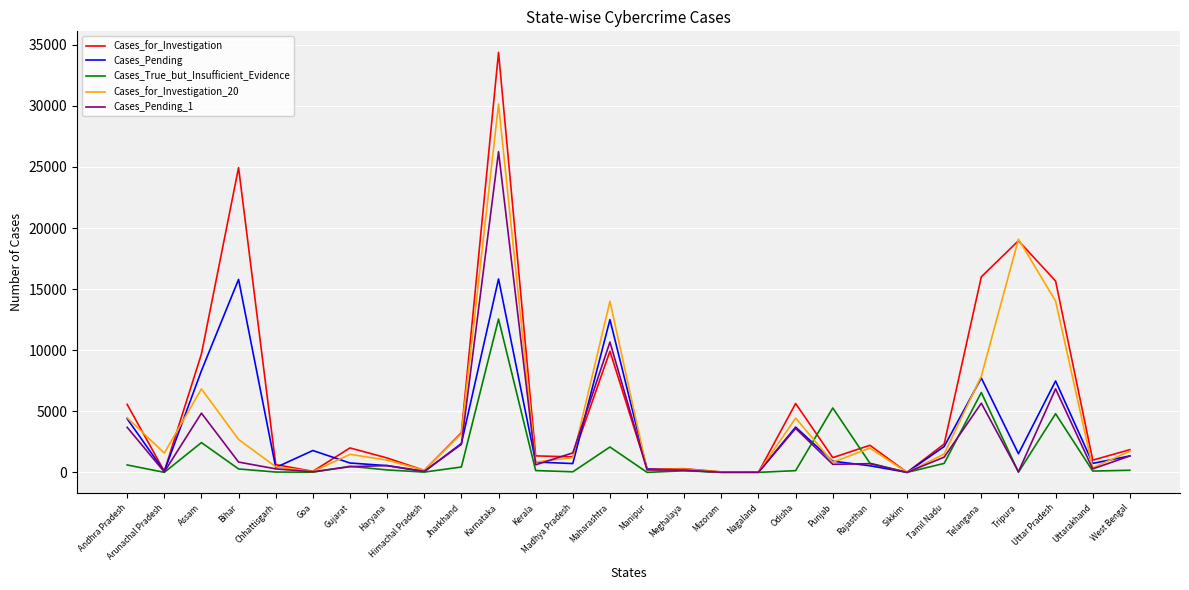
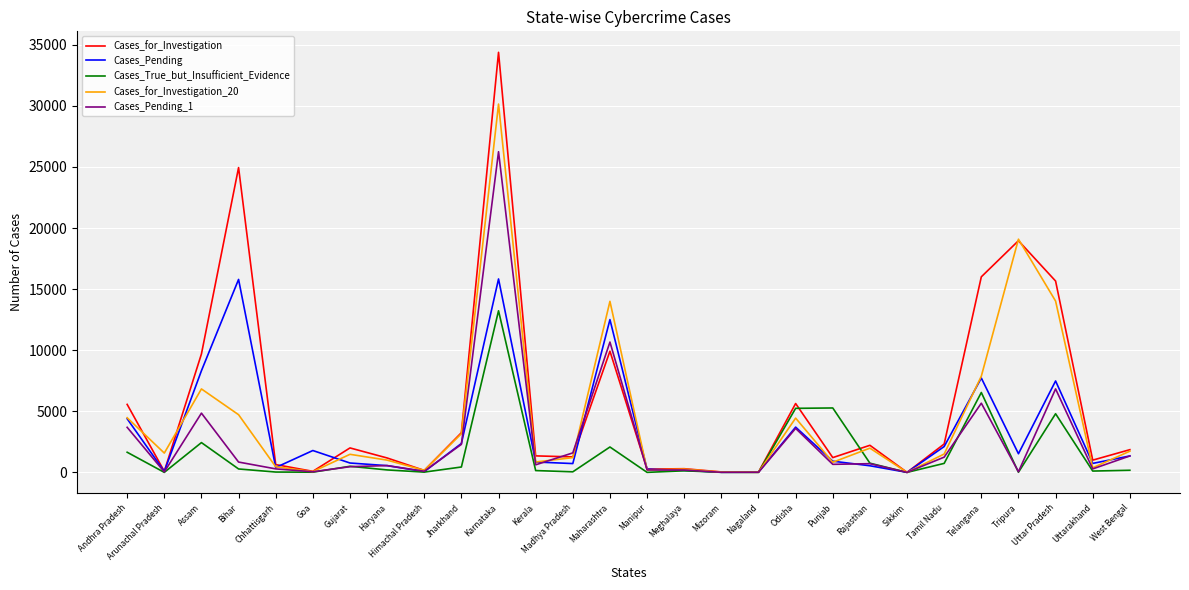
Cases_True_but_Insufficient_Evidence, Andhra Pradesh: 600 -> 1600
Cases_for_Investigation_20, Bihar: 2700 -> 4700
Cases_True_but_Insufficient_Evidence, Karnataka: 12600 -> 13200
Cases_True_but_Insufficient_Evidence, Odisha: 100 -> 5200
